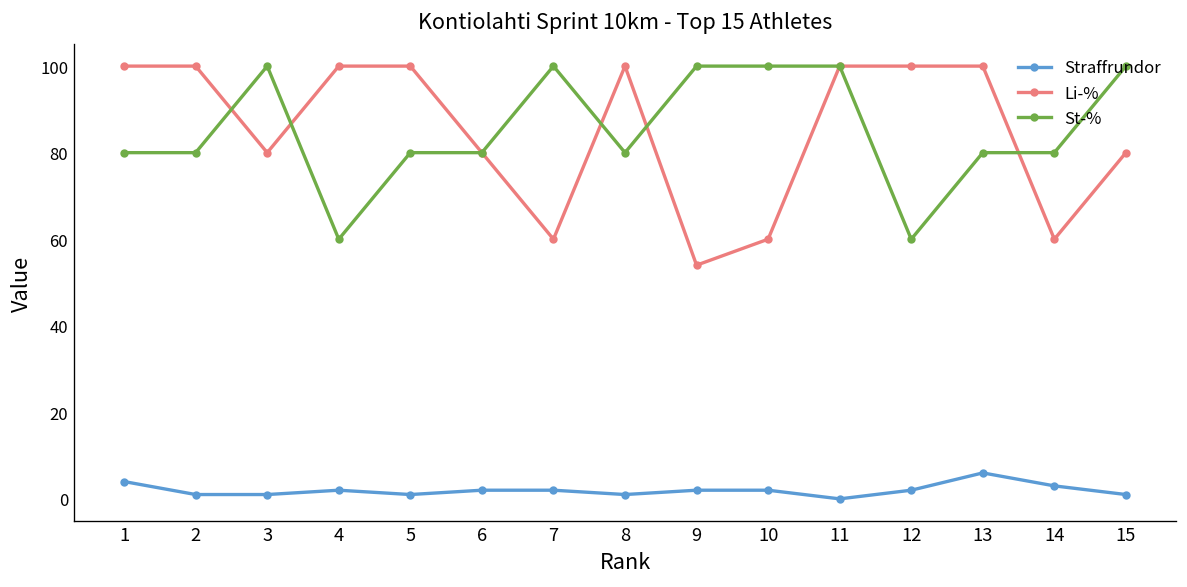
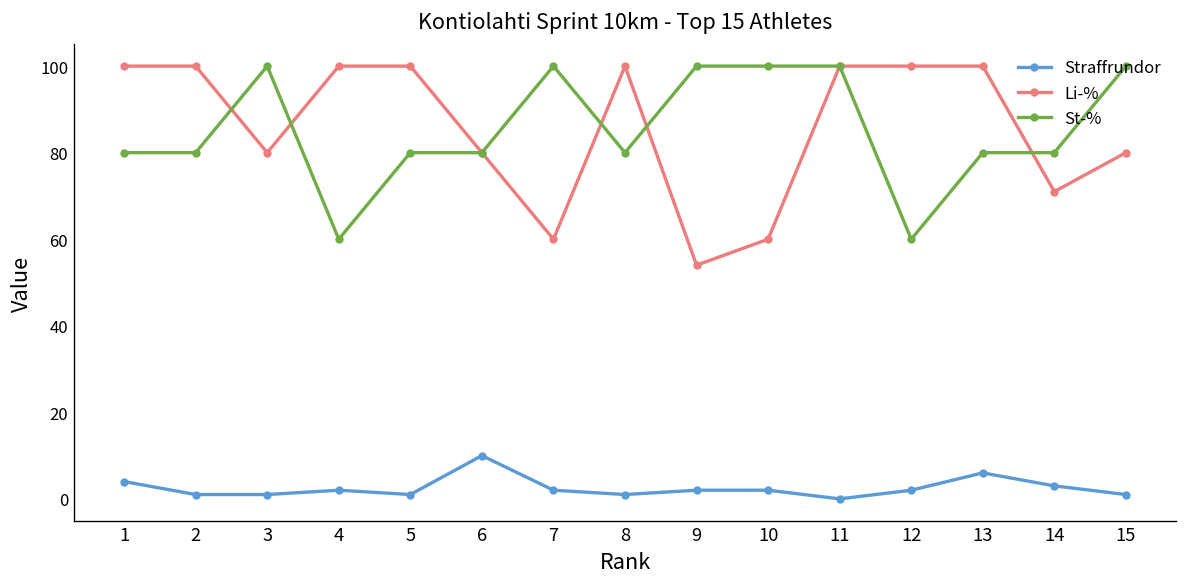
Straffrundor, 6: 2 -> 10
Li-%, 14: 60 -> 71
